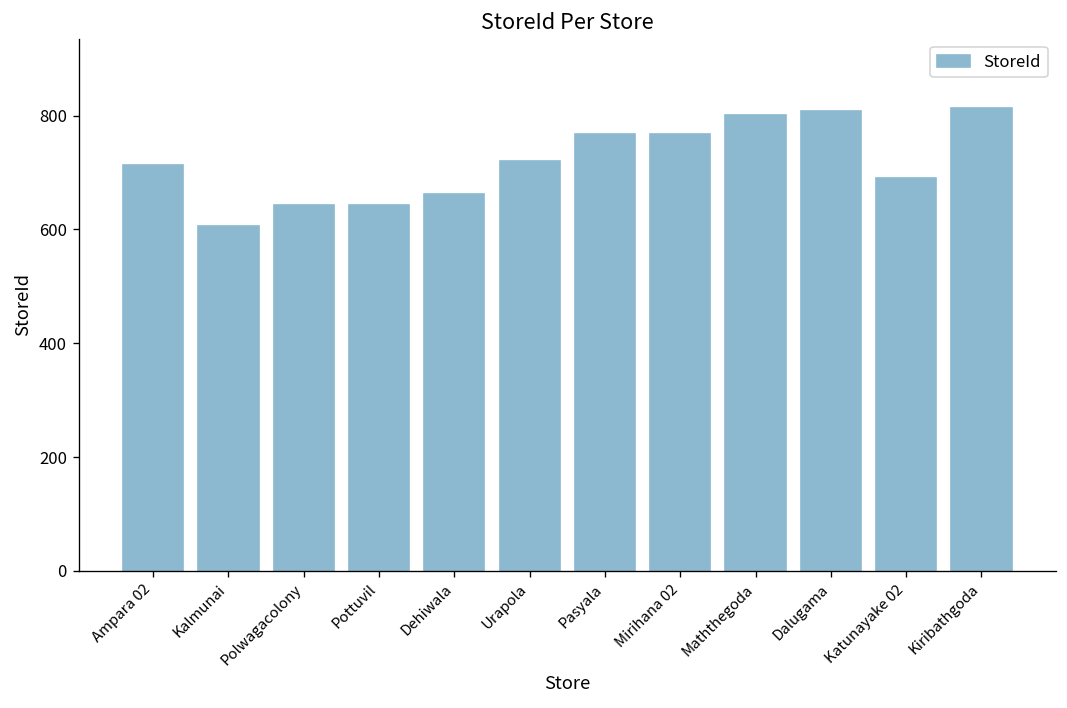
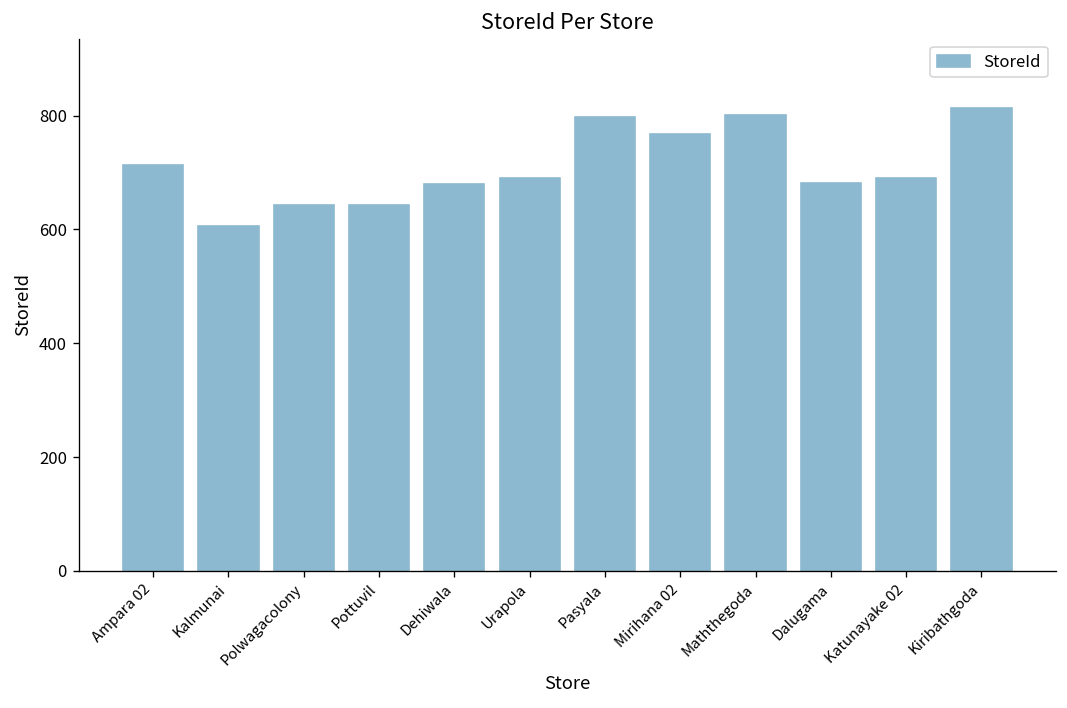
Dehiwala: 660 -> 680
Urapola: 720 -> 690
Pasyala: 770 -> 800
Dalugama: 810 -> 680
